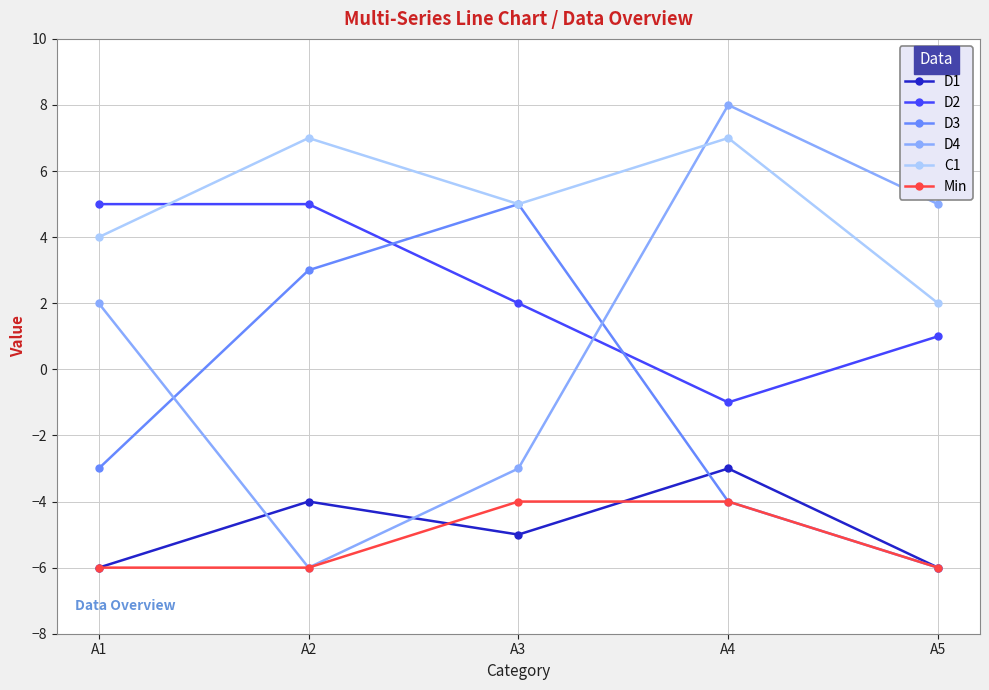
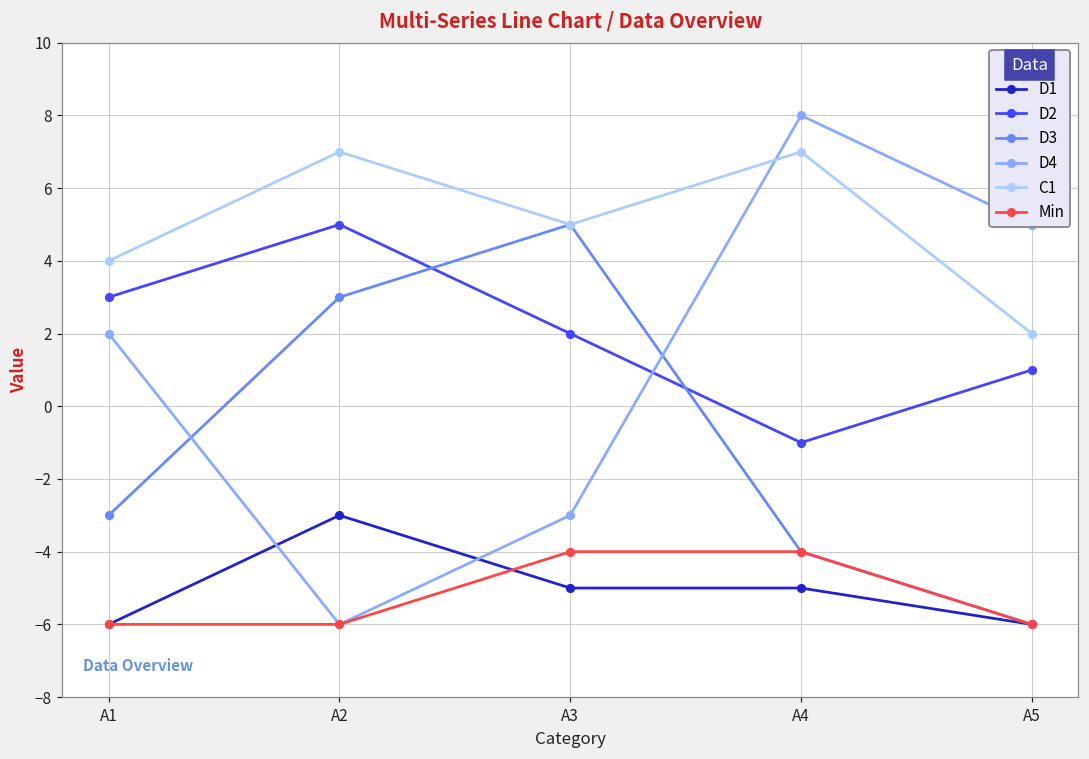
D2, A1: 5 -> 3
D1, A2: -4 -> -3
D1, A4: -3 -> -5
